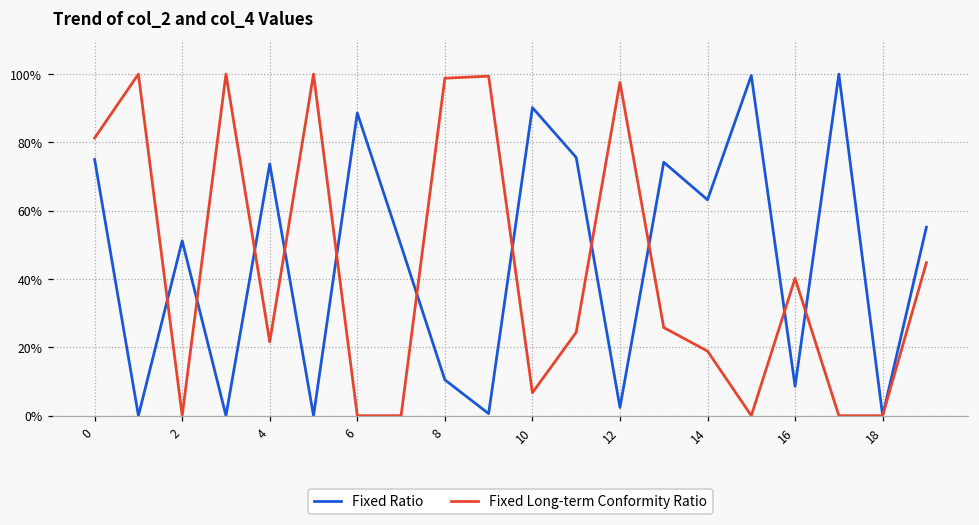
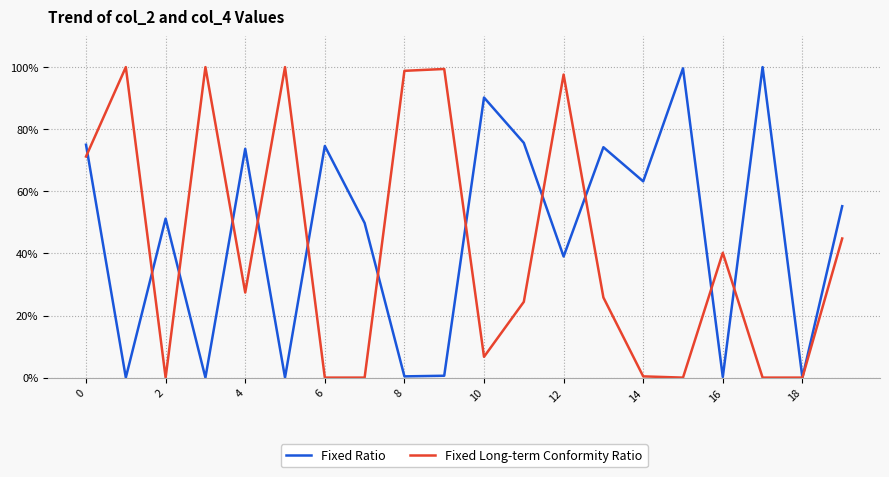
Fixed Long-term Conformity Ratio, 0: 81% -> 71%
Fixed Long-term Conformity Ratio, 4: 22% -> 27%
Fixed Ratio, 6: 89% -> 75%
Fixed Ratio, 8: 11% -> 0%
Fixed Ratio, 12: 2% -> 39%
Fixed Long-term Conformity Ratio, 14: 19% -> 0%
Fixed Ratio, 16: 9% -> 0%
